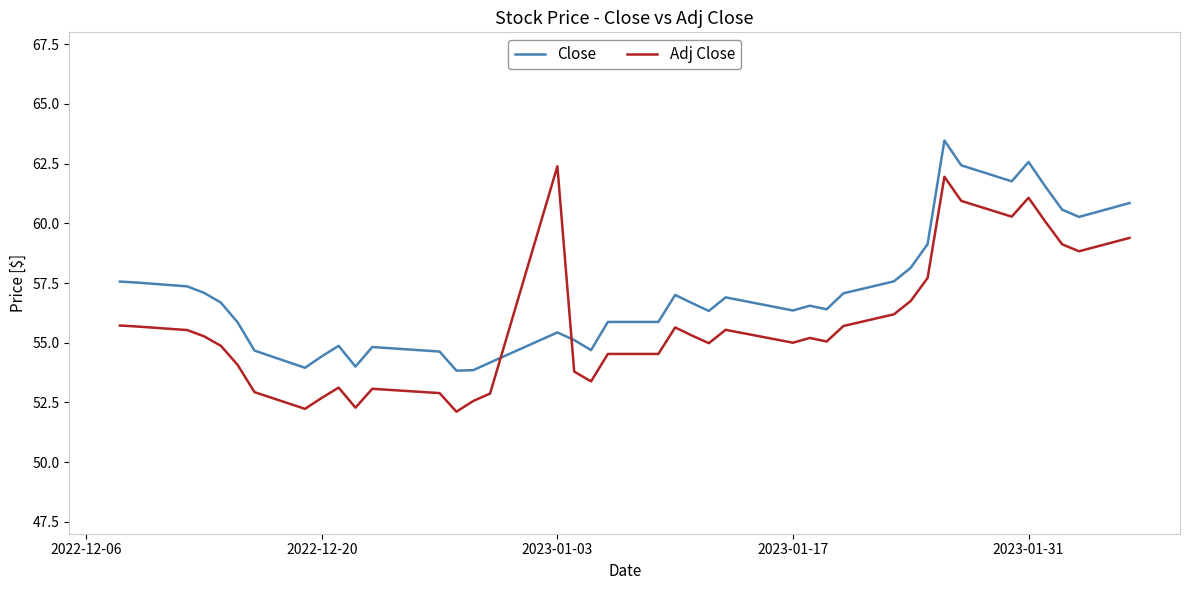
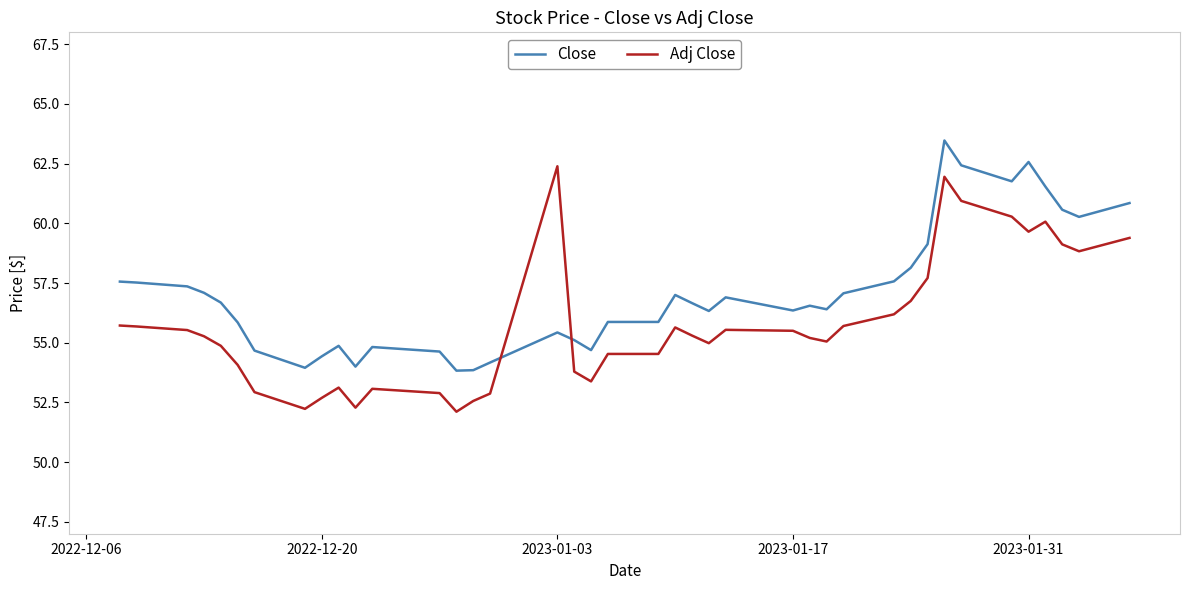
Adj Close, 2023-01-17: 55.0 -> 55.5
Adj Close, 2023-01-31: 61.1 -> 59.7
